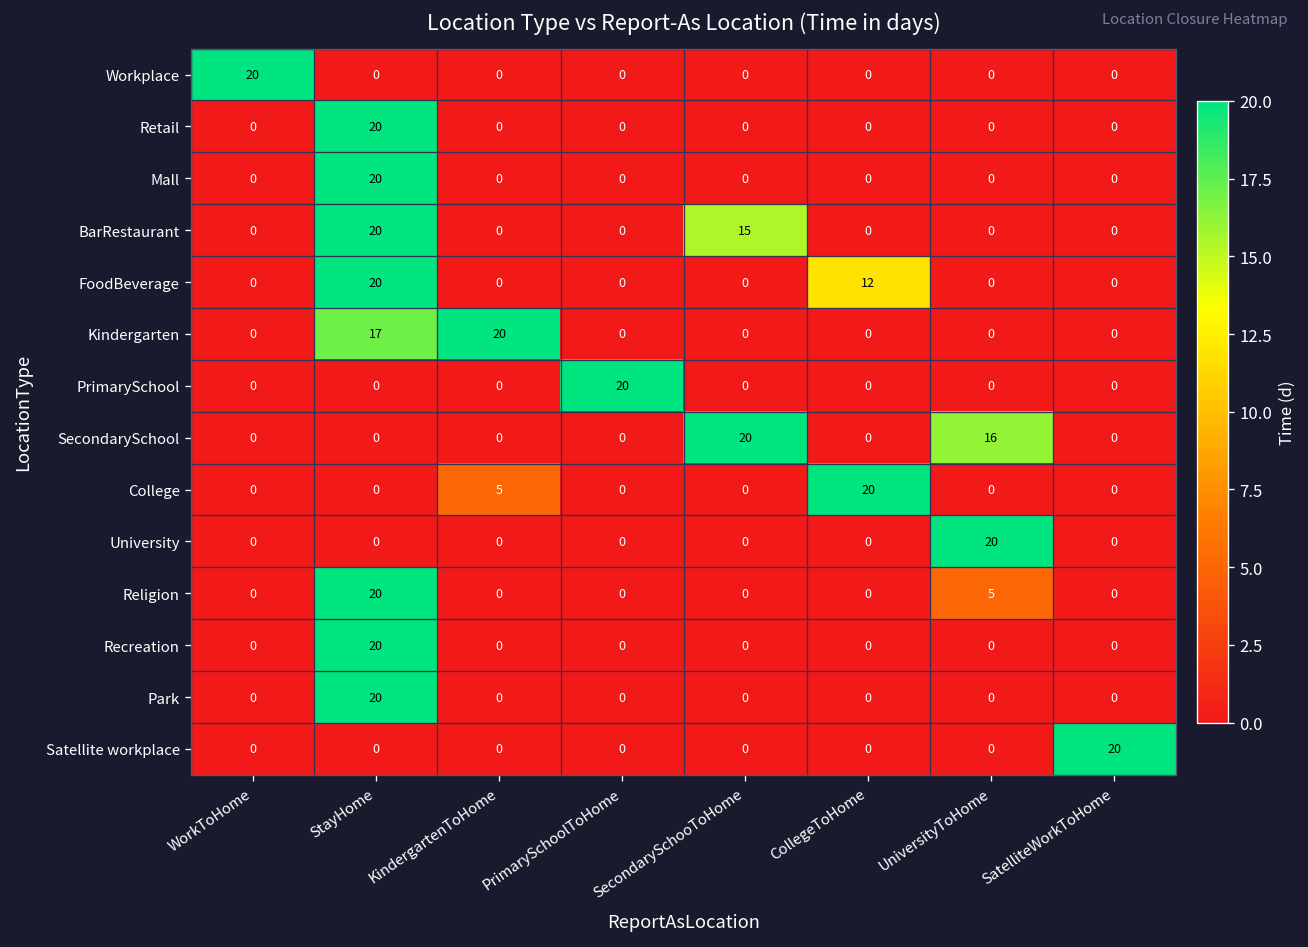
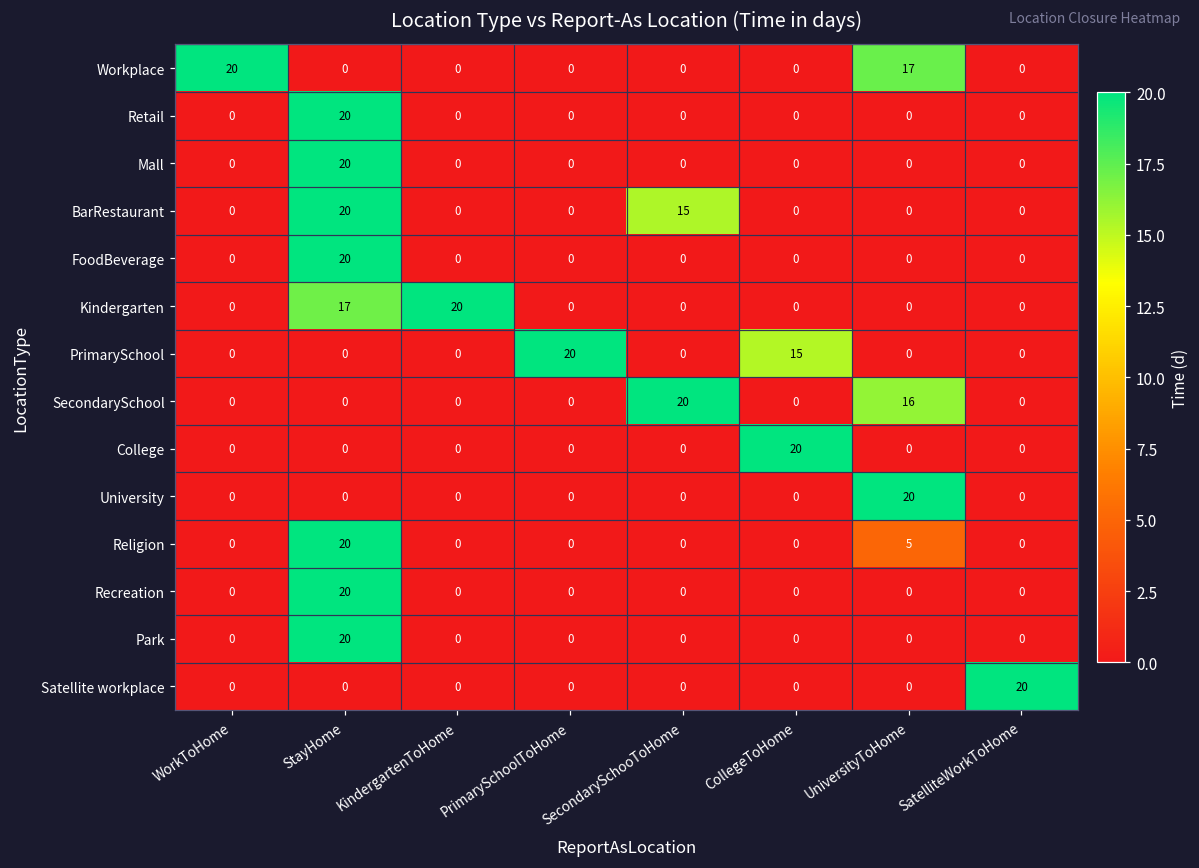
Workplace, UniversityToHome: 0 -> 17
FoodBeverage, CollegeToHome: 12 -> 0
PrimarySchool, CollegeToHome: 0 -> 15
College, KindergartenToHome: 5 -> 0
